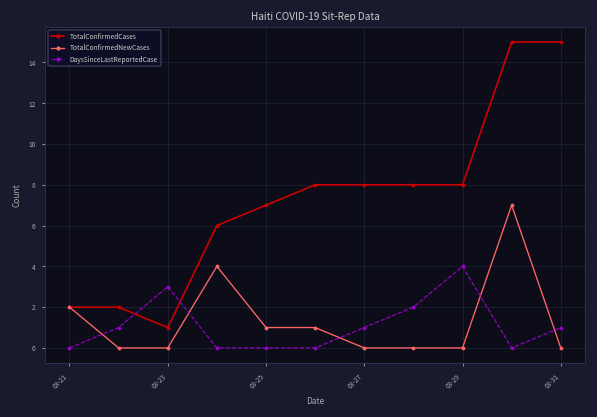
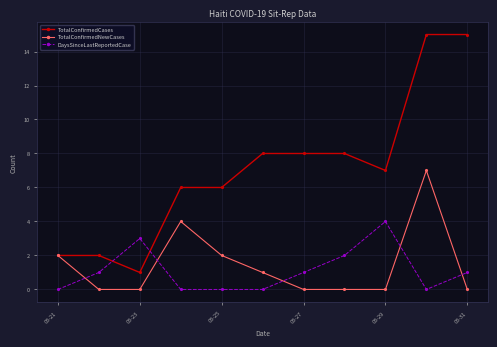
TotalConfirmedCases, 03-25: 7 -> 6
TotalConfirmedNewCases, 03-25: 1 -> 2
TotalConfirmedCases, 03-29: 8 -> 7
